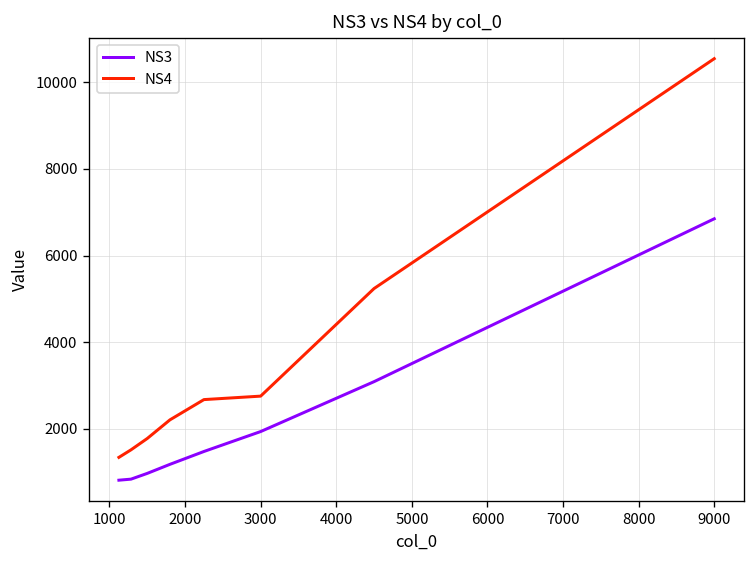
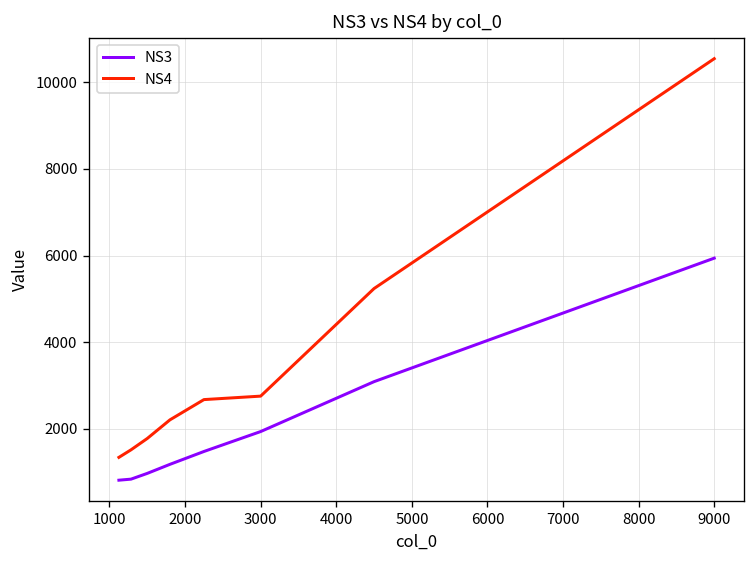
NS3, 9000: 6900 -> 5900
